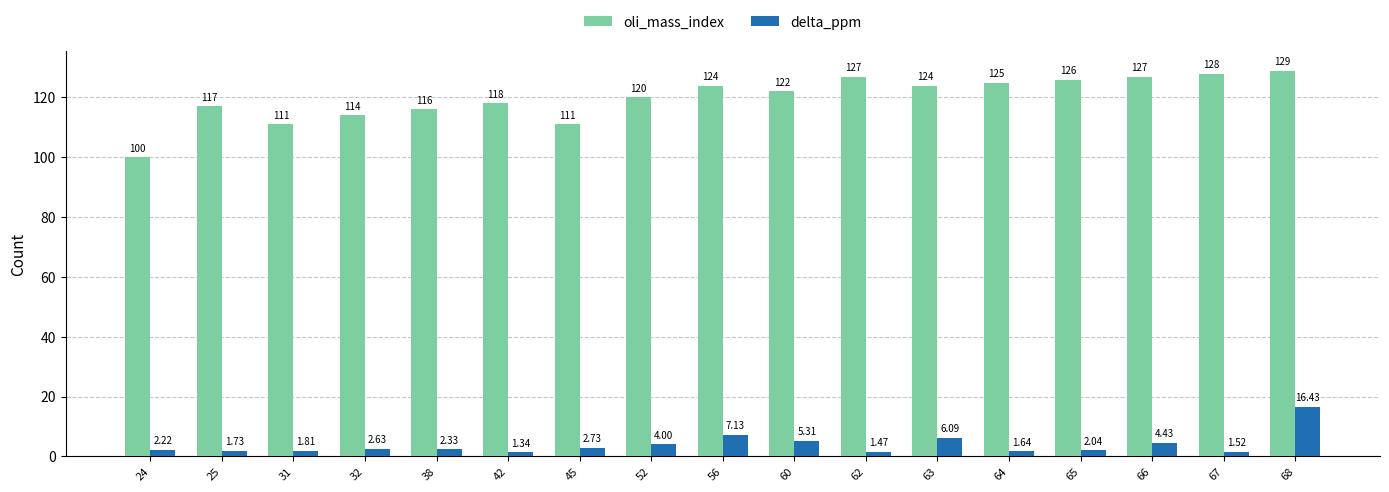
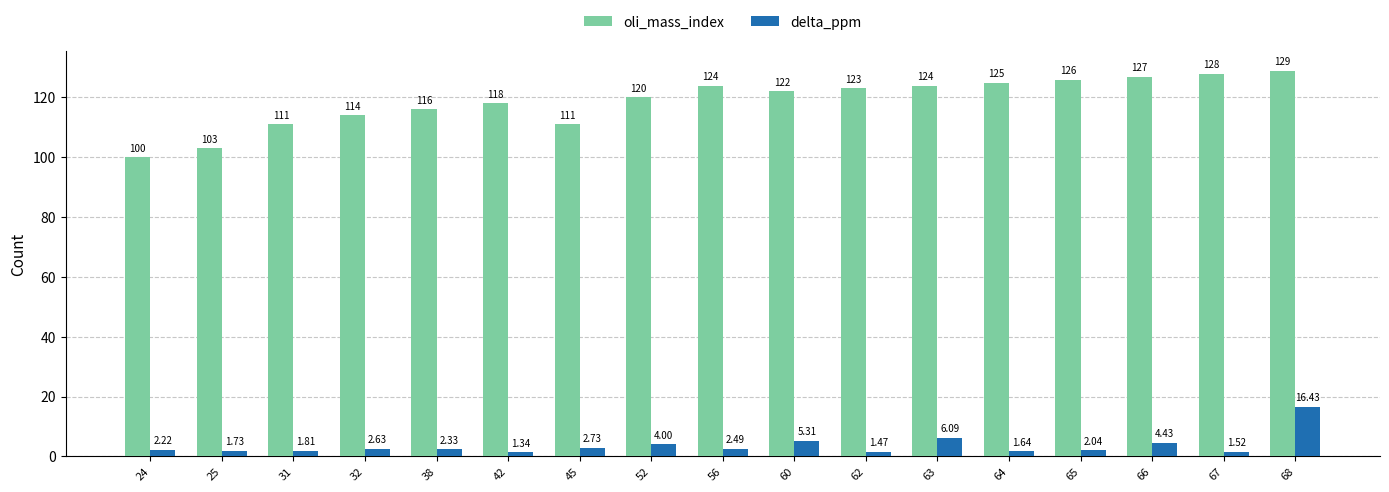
oli_mass_index, 25: 117 -> 103
delta_ppm, 56: 7.13 -> 2.49
oli_mass_index, 62: 127 -> 123
